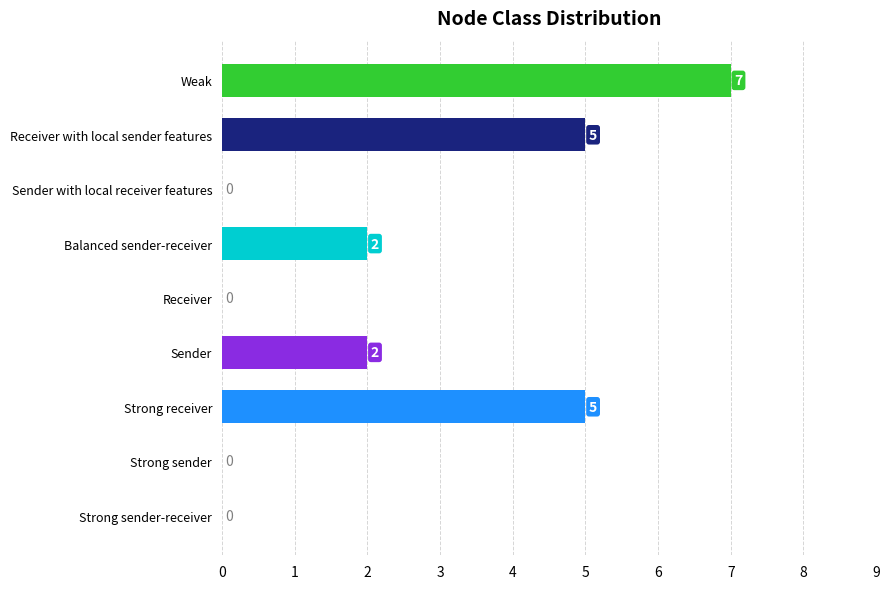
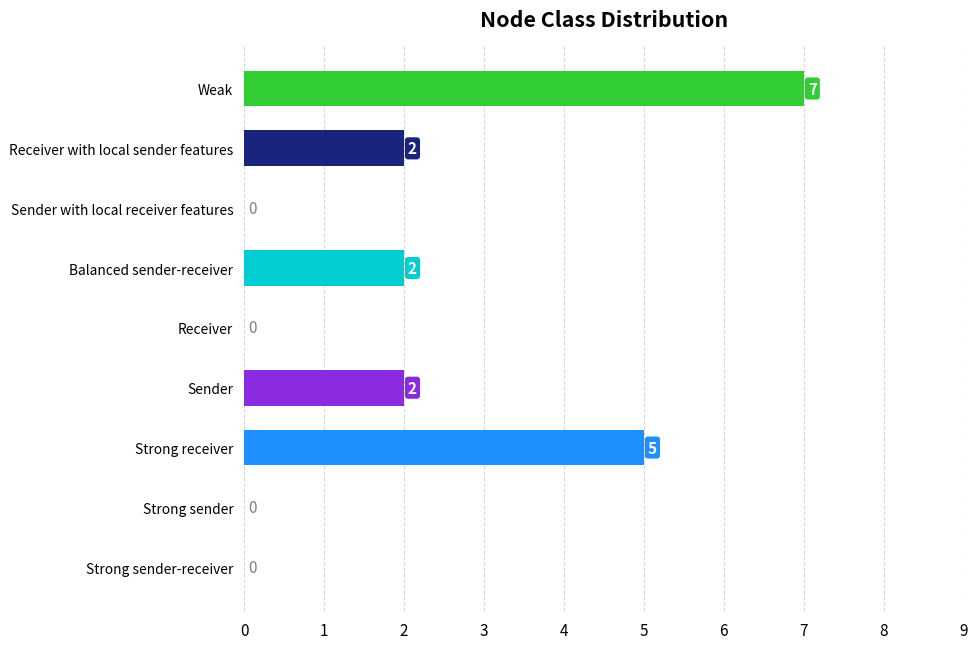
Receiver with local sender features: 5 -> 2
